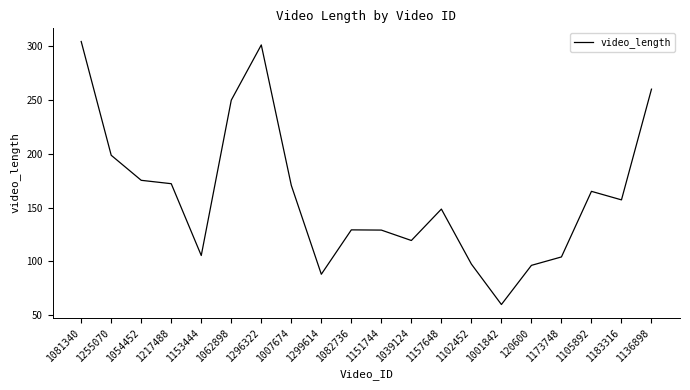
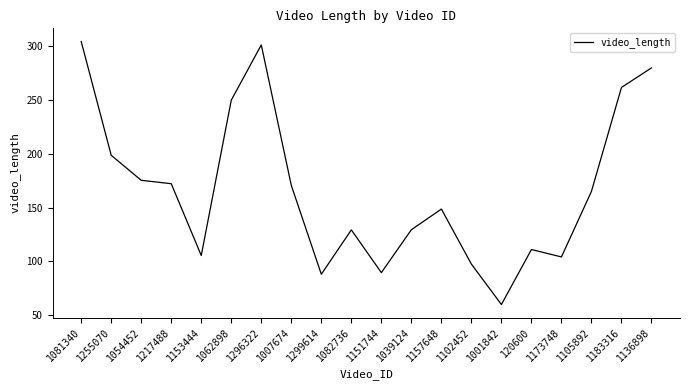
1151744: 129 -> 90
1039124: 119 -> 129
120600: 96 -> 111
1183316: 157 -> 262
1136898: 260 -> 280
